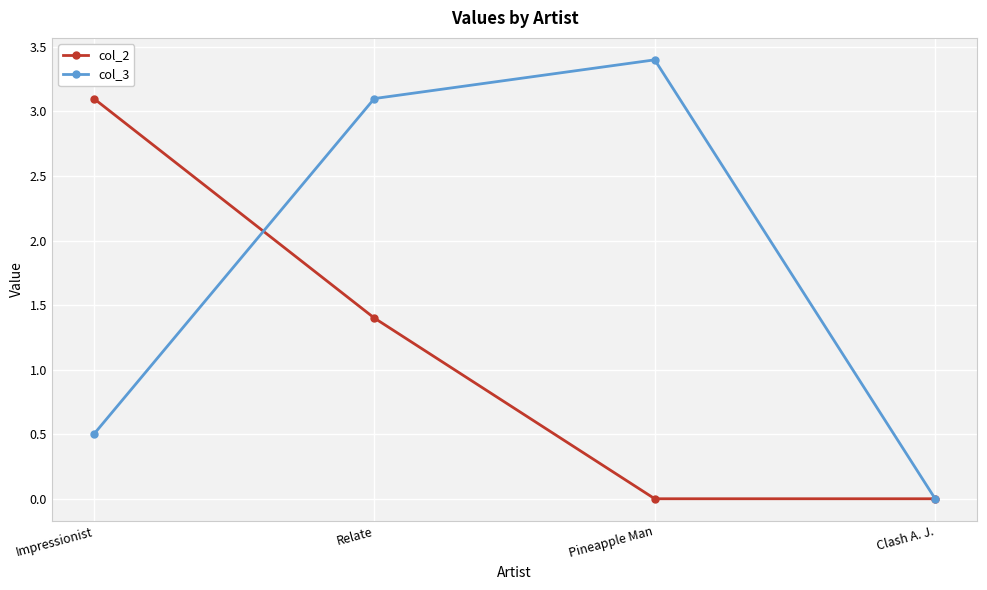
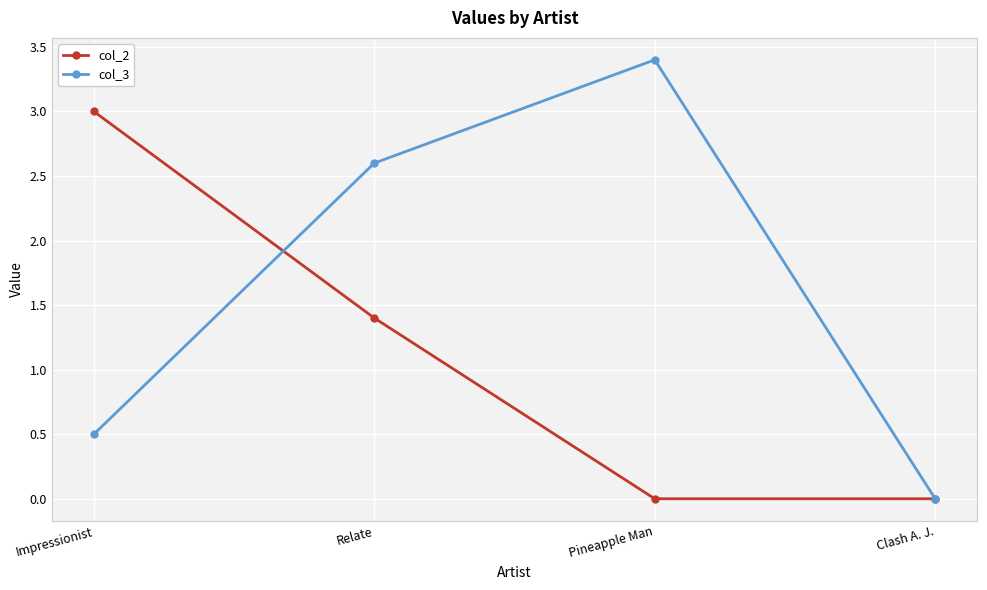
col_2, Impressionist: 3.1 -> 3.0
col_3, Relate: 3.1 -> 2.6
